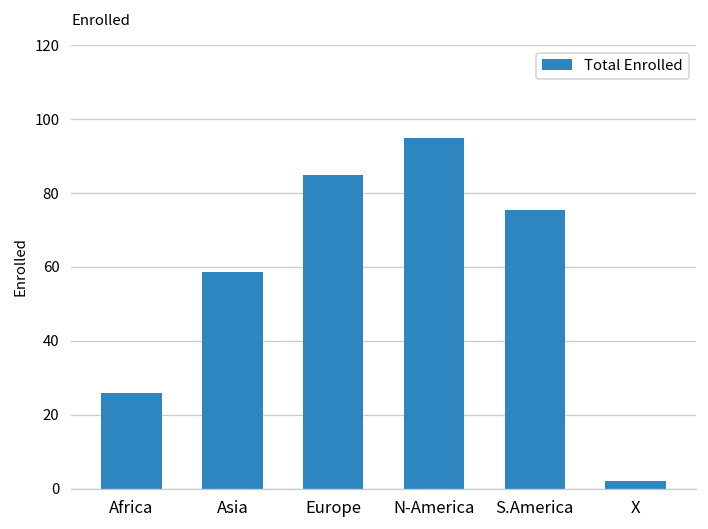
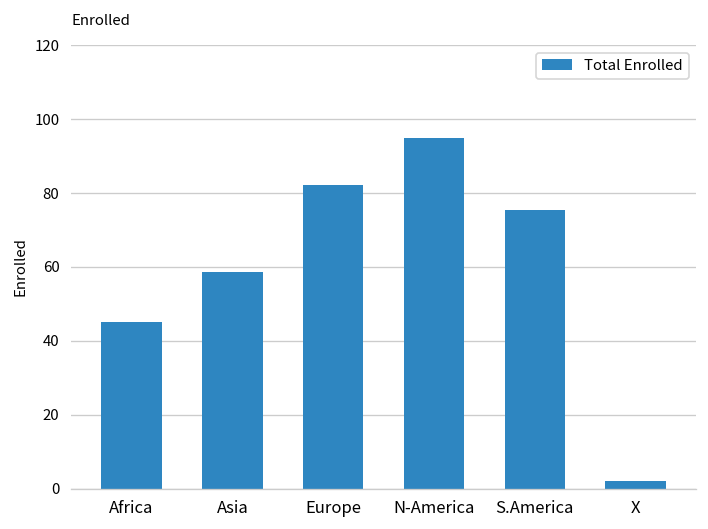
Africa: 26 -> 45
Europe: 85 -> 82
